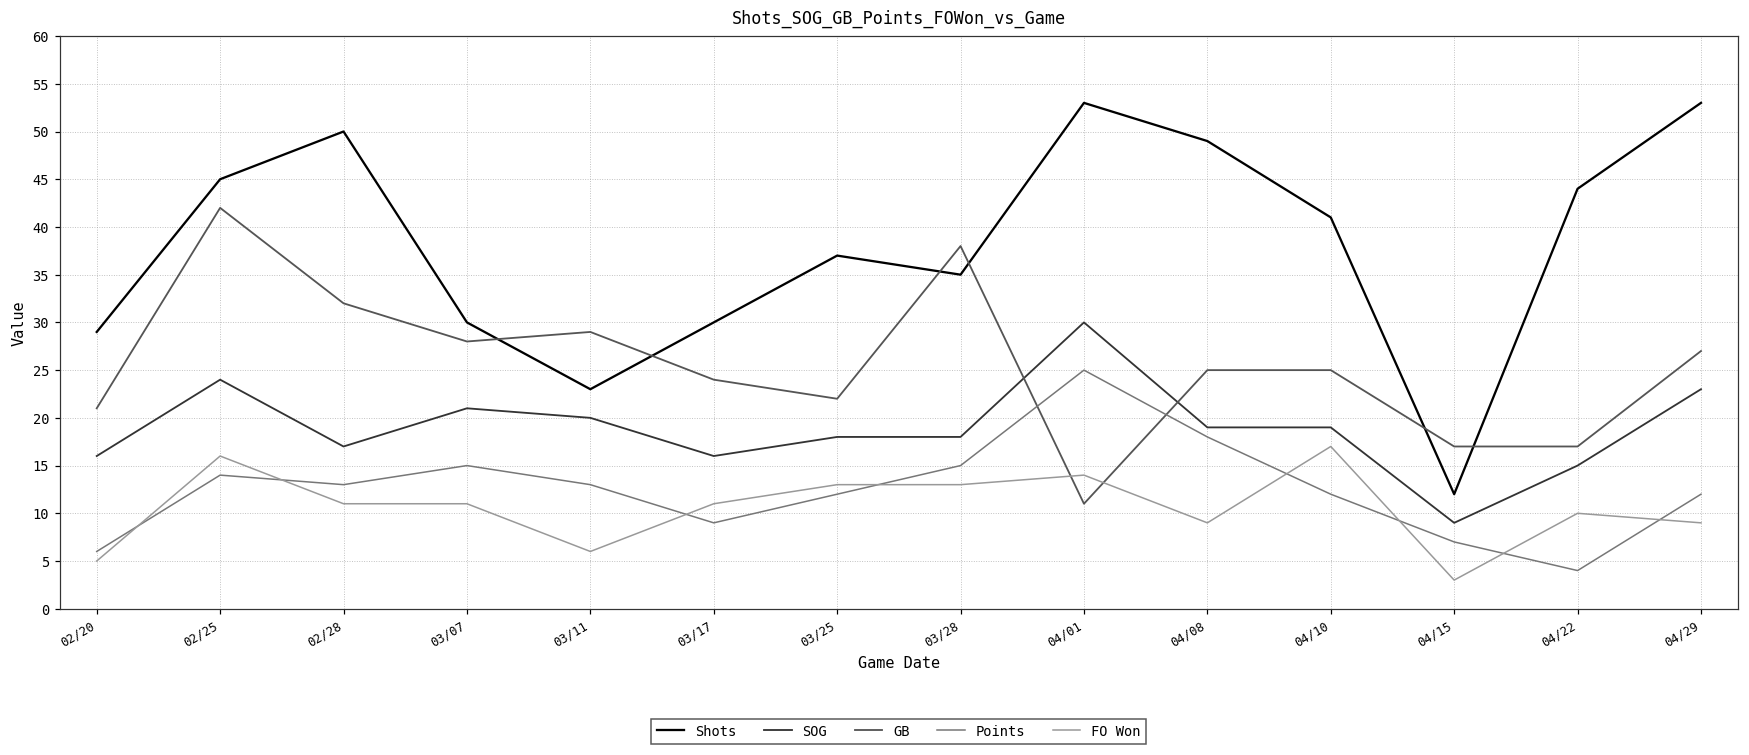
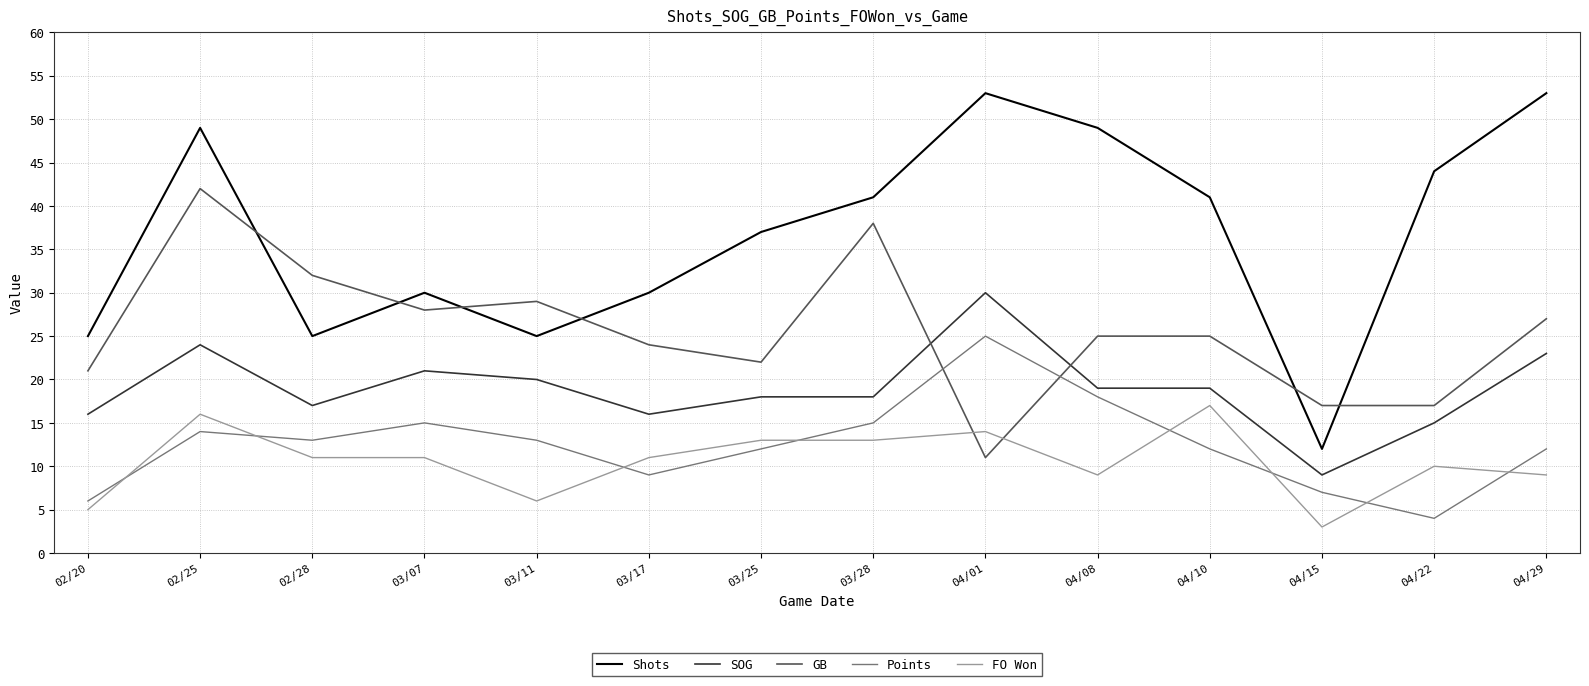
Shots, 02/20: 29 -> 25
Shots, 02/25: 45 -> 49
Shots, 02/28: 50 -> 25
Shots, 03/11: 23 -> 25
Shots, 03/28: 35 -> 41
